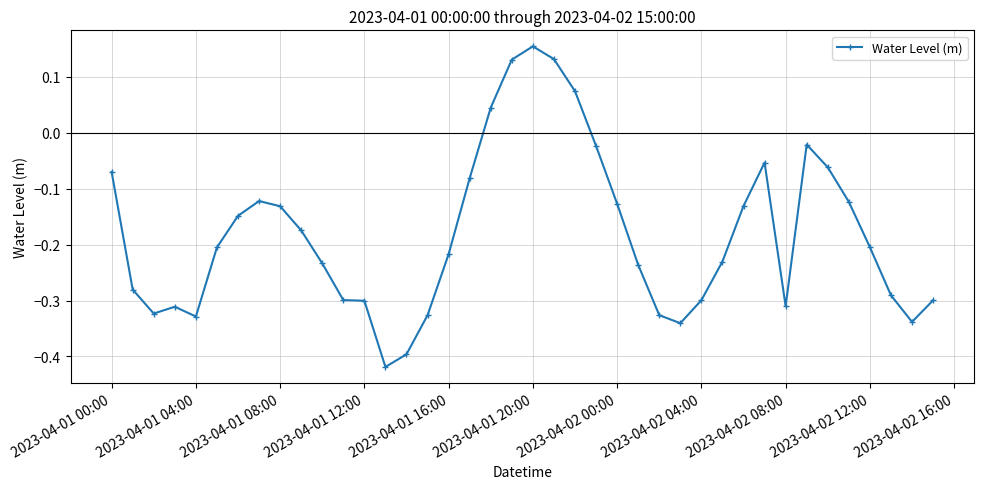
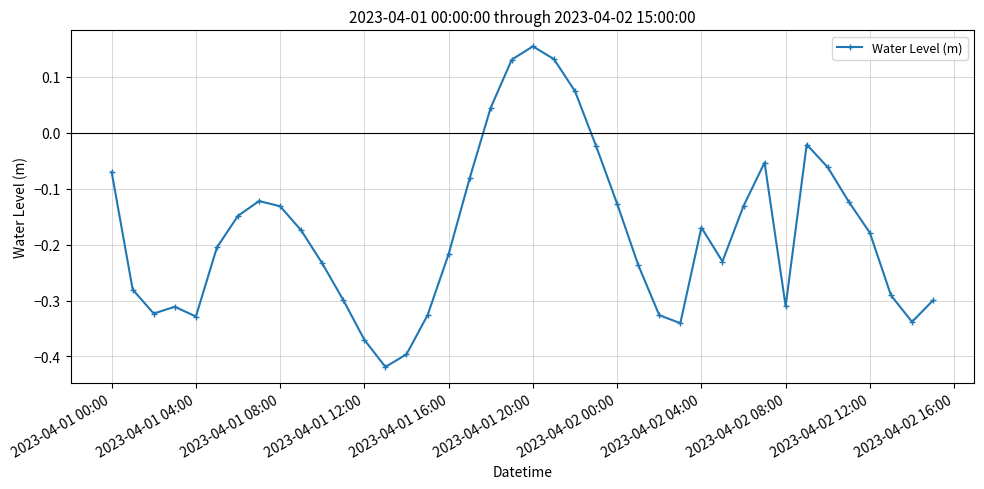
2023-04-01 12:00: -0.30 -> -0.37
2023-04-02 04:00: -0.30 -> -0.17
2023-04-02 12:00: -0.20 -> -0.18
